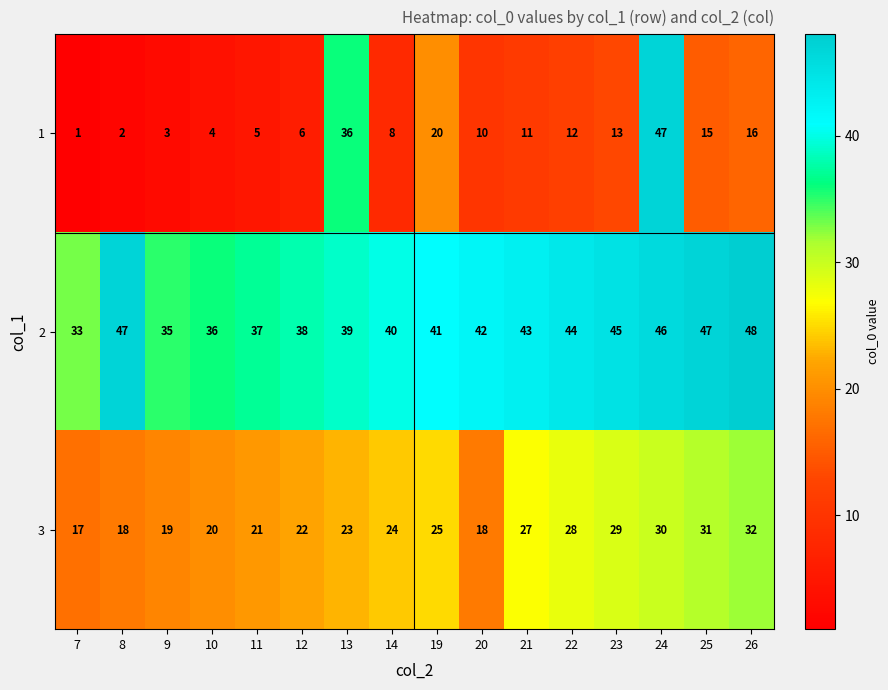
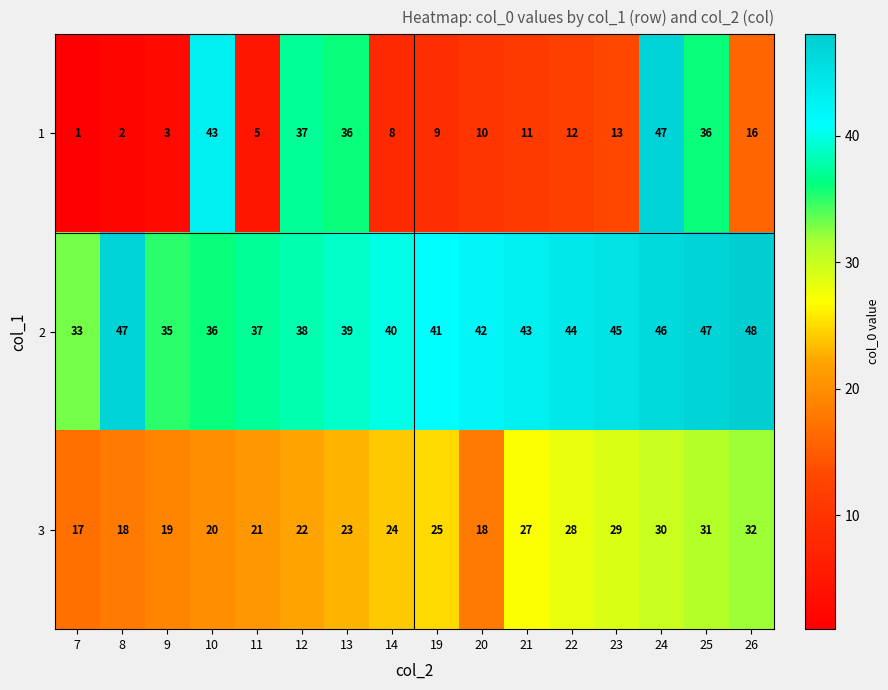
1, 10: 4 -> 43
1, 12: 6 -> 37
1, 19: 20 -> 9
1, 25: 15 -> 36
